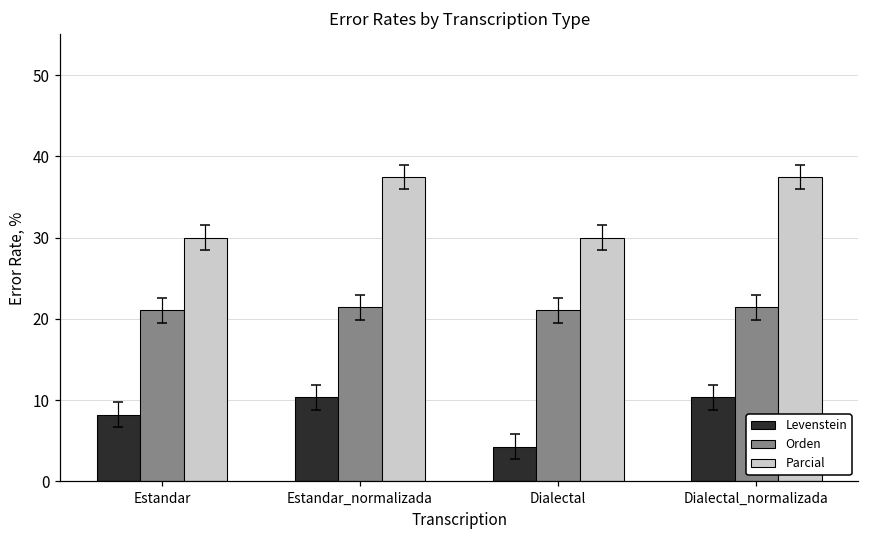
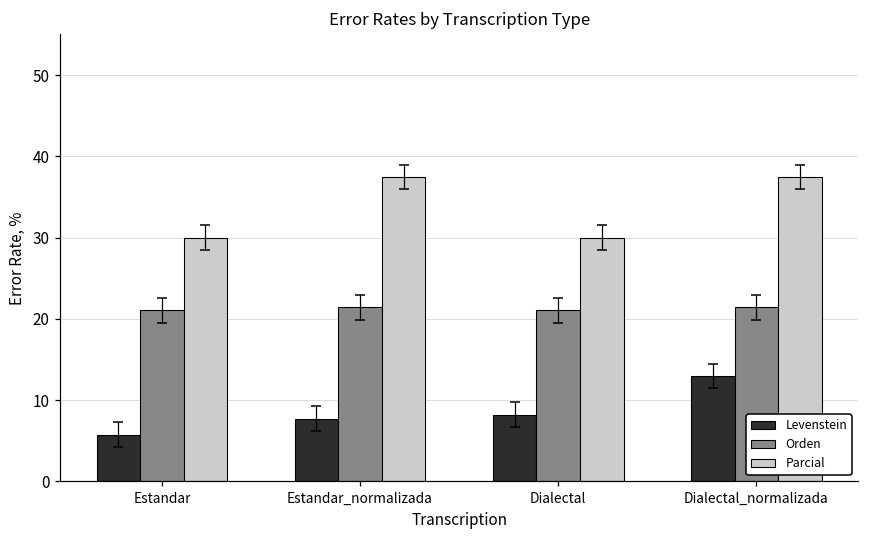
Levenstein, Estandar: 8 -> 6
Levenstein, Estandar_normalizada: 10 -> 8
Levenstein, Dialectal: 4 -> 8
Levenstein, Dialectal_normalizada: 10 -> 13
